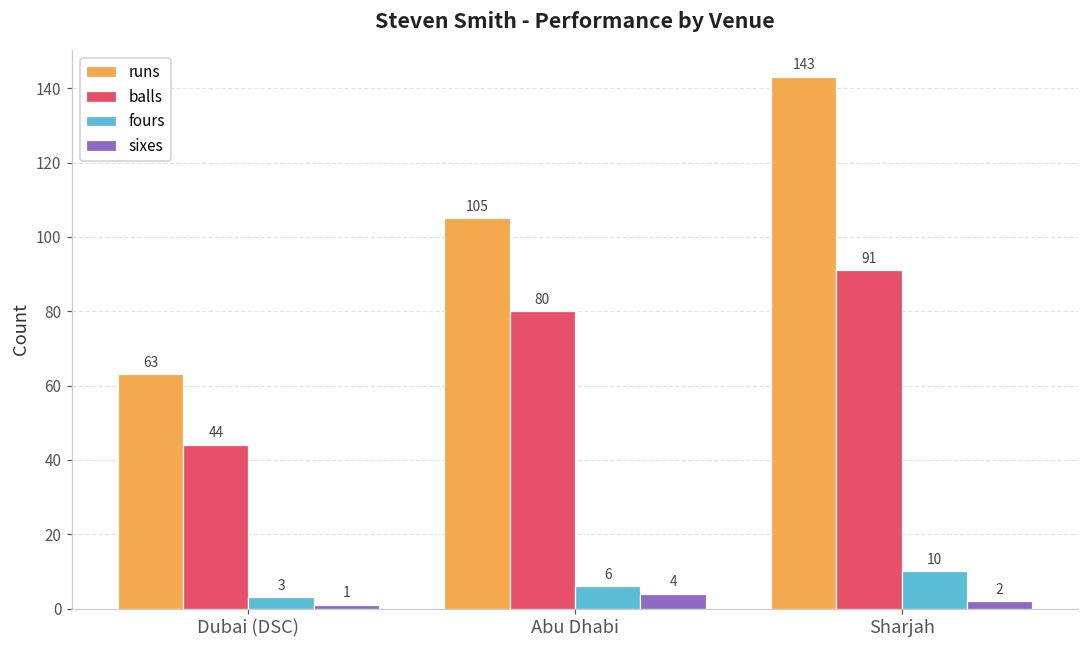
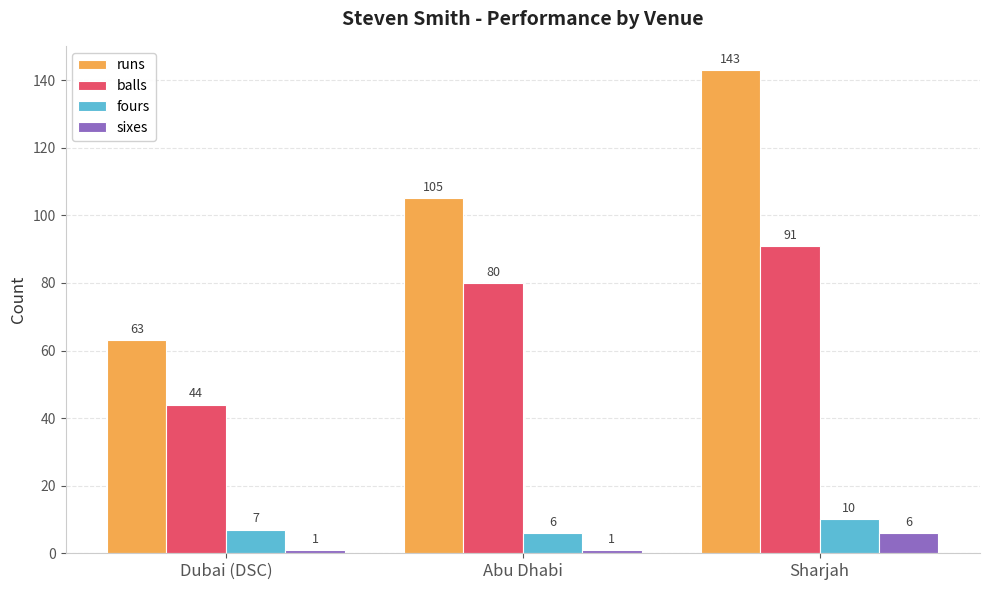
fours, Dubai (DSC): 3 -> 7
sixes, Abu Dhabi: 4 -> 1
sixes, Sharjah: 2 -> 6
